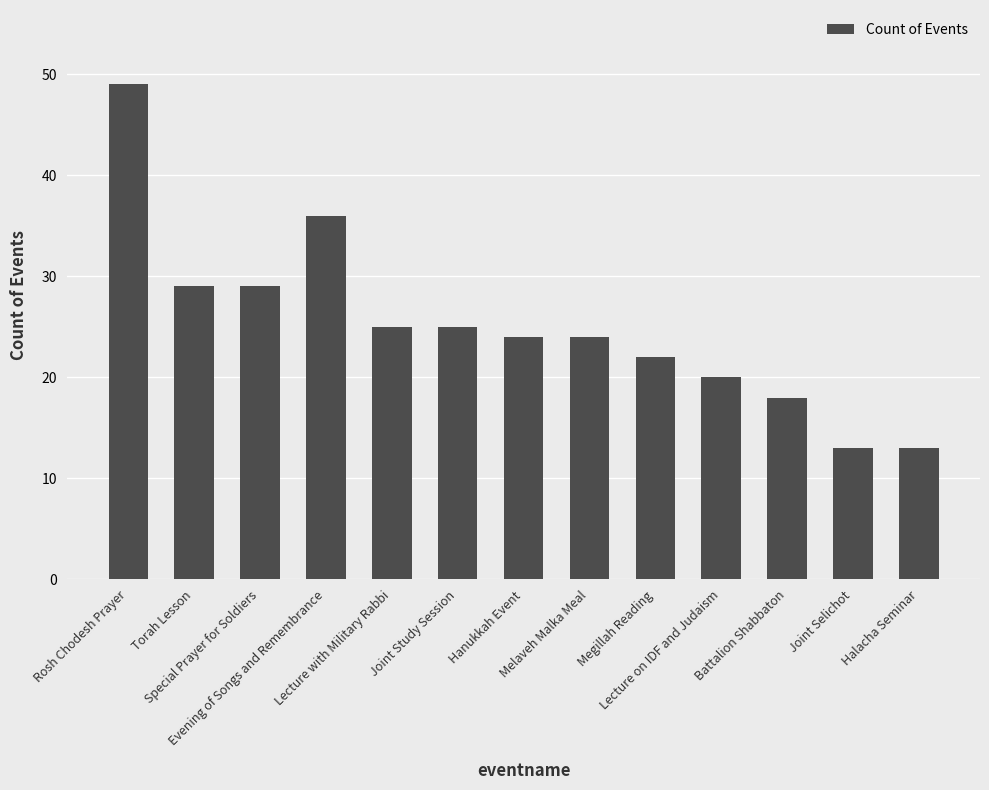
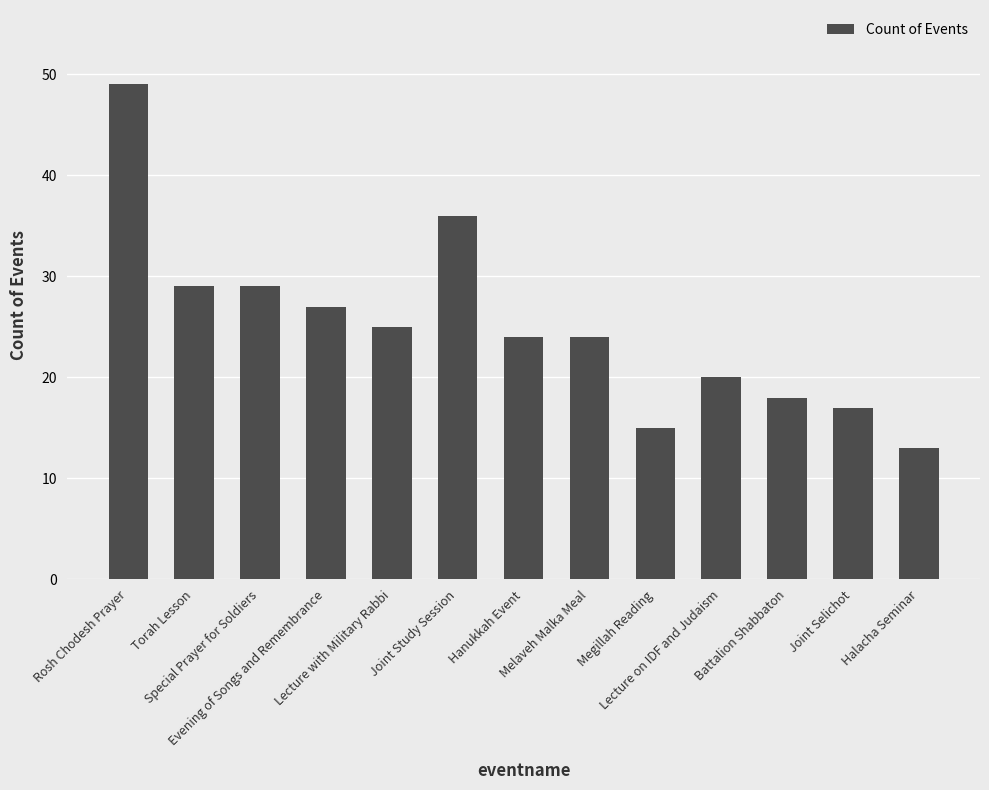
Evening of Songs and Remembrance: 36 -> 27
Joint Study Session: 25 -> 36
Megillah Reading: 22 -> 15
Joint Selichot: 13 -> 17
